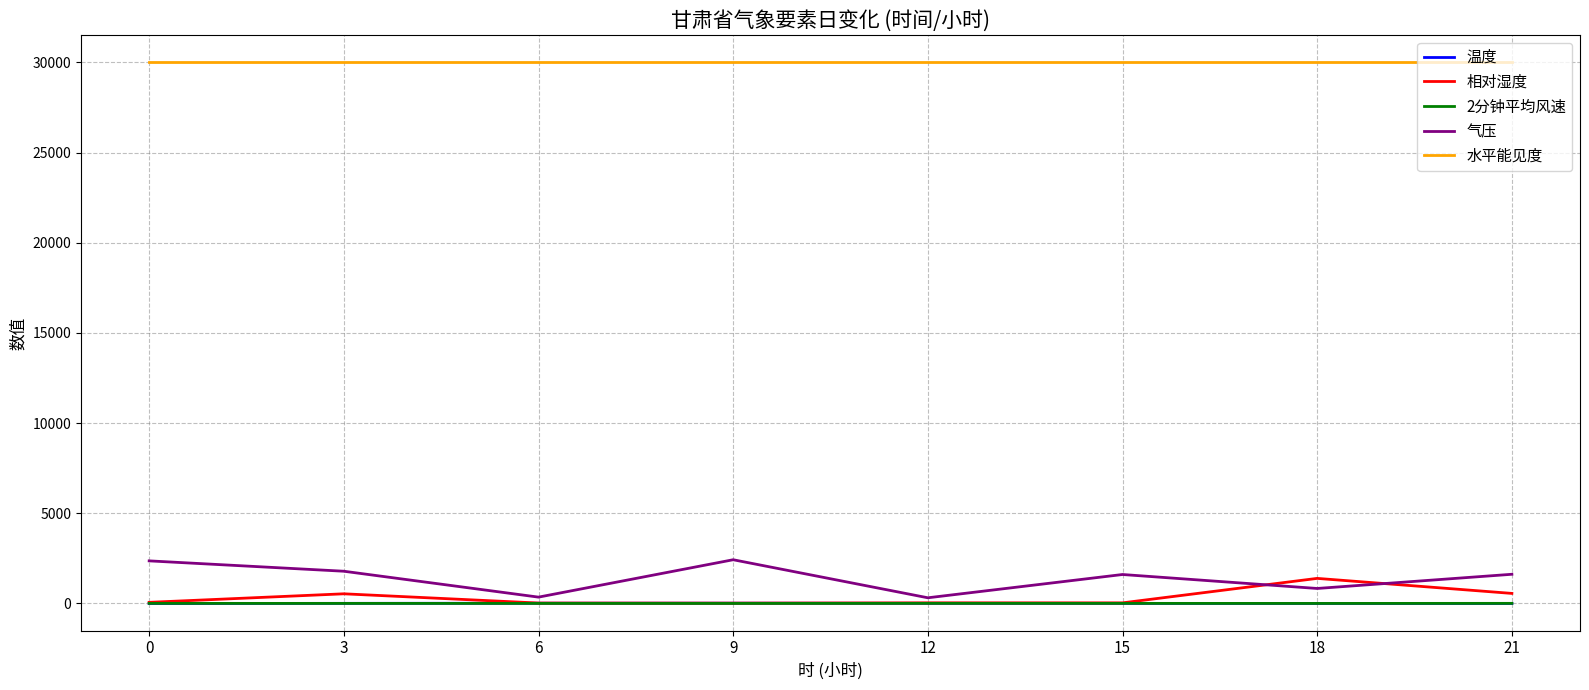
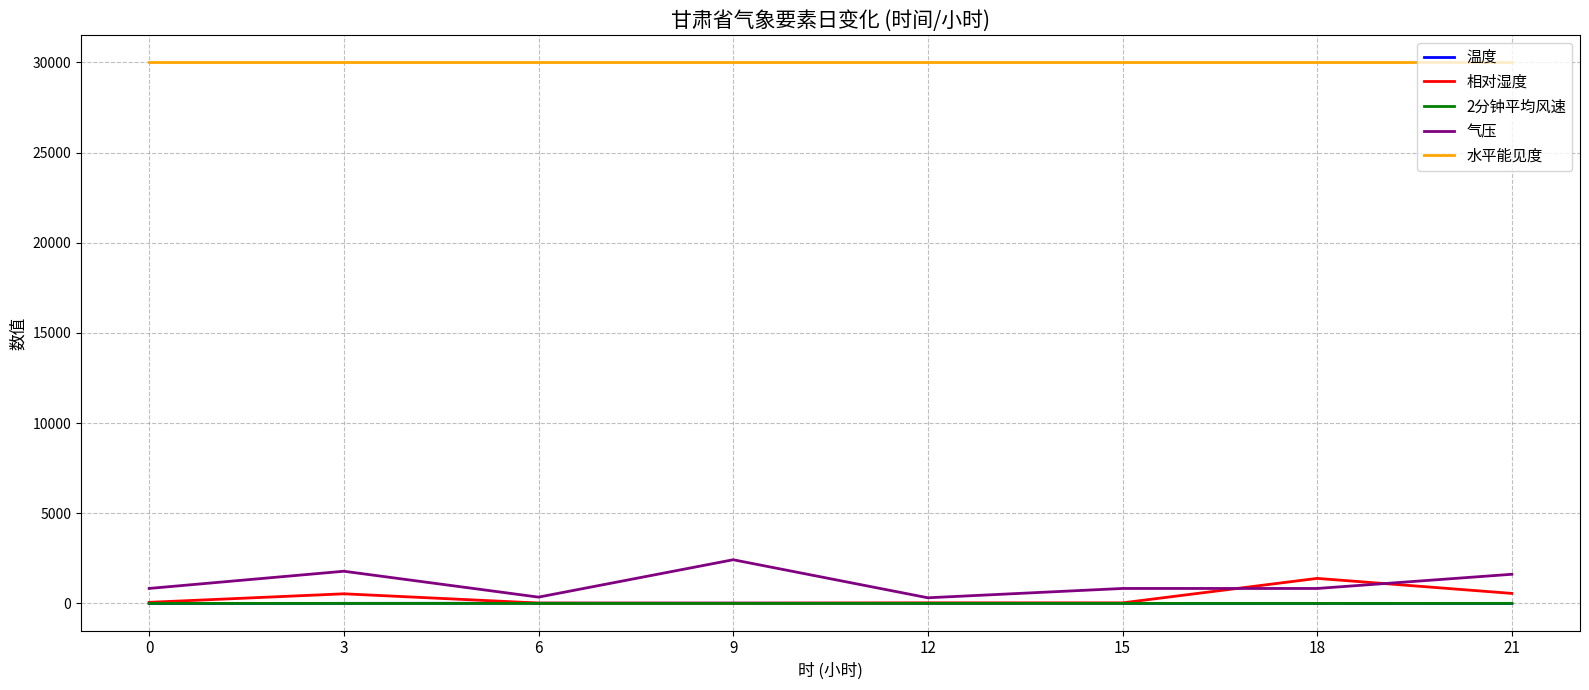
气压, 0: 2400 -> 800
气压, 15: 1600 -> 800
